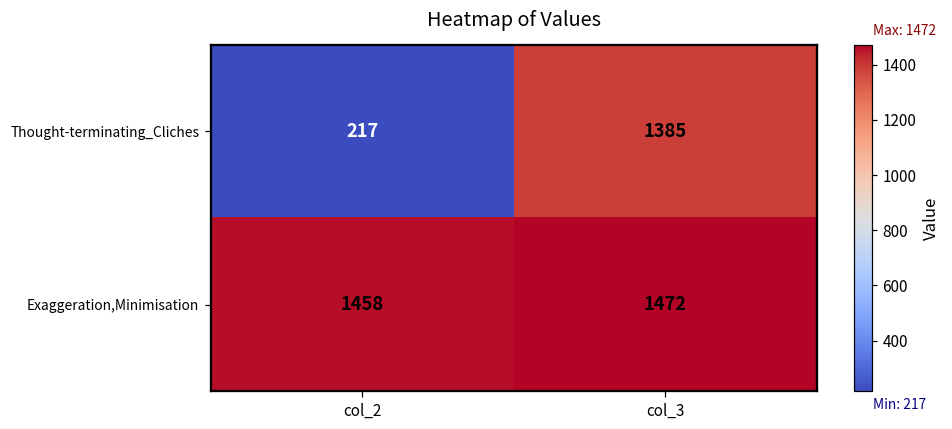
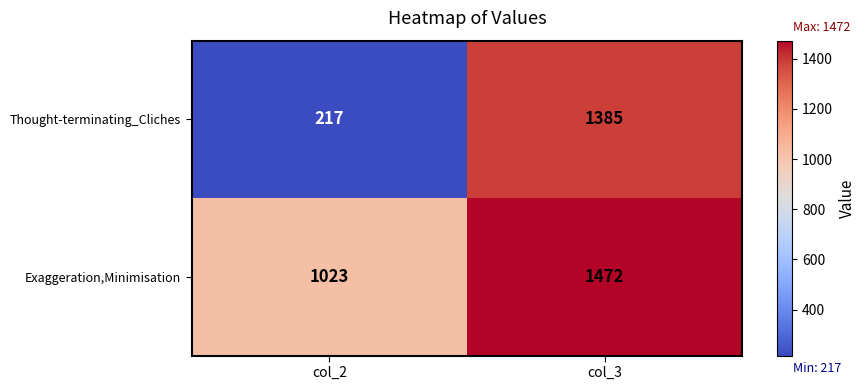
Exaggeration,Minimisation, col_2: 1458 -> 1023
